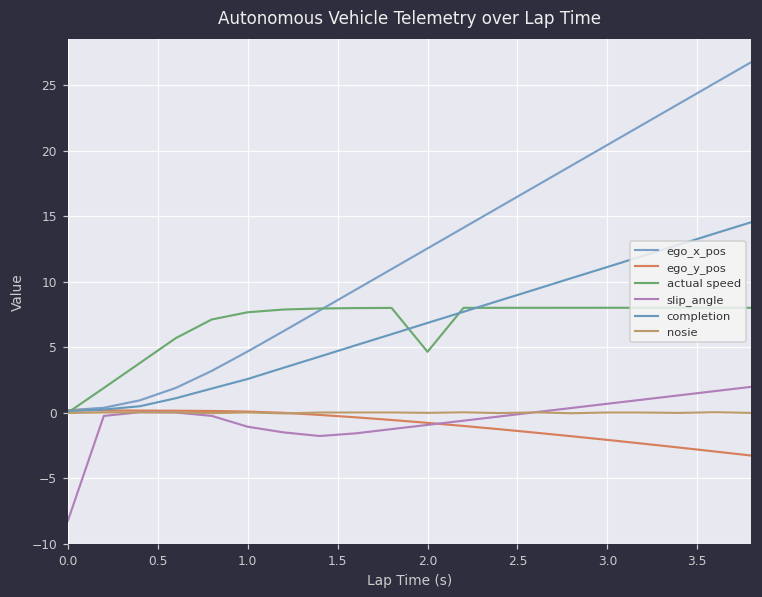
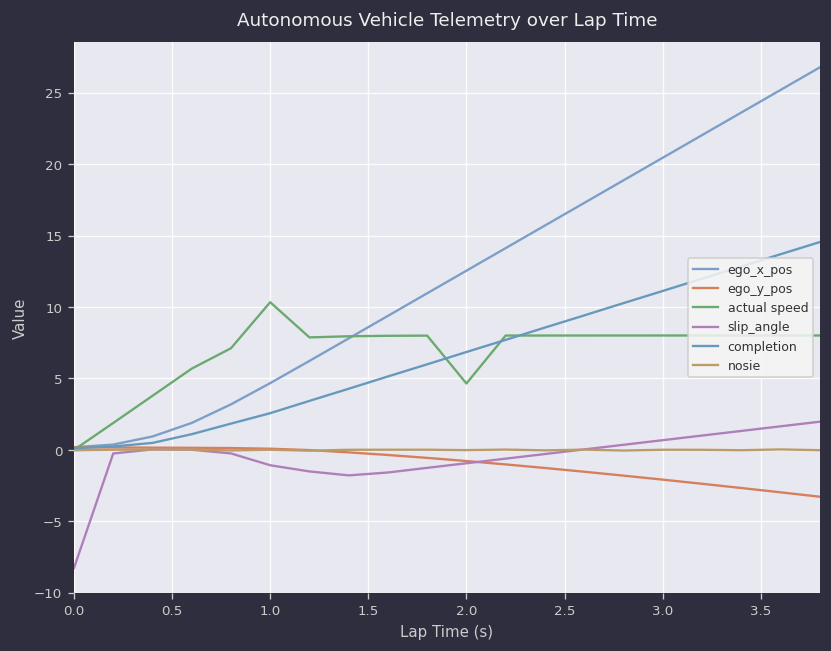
actual speed, 1.0: 7.7 -> 10.3
